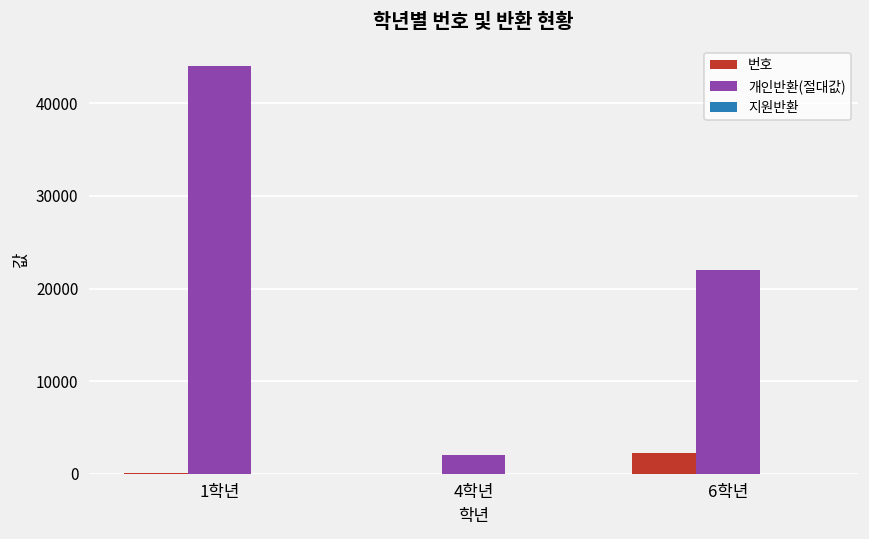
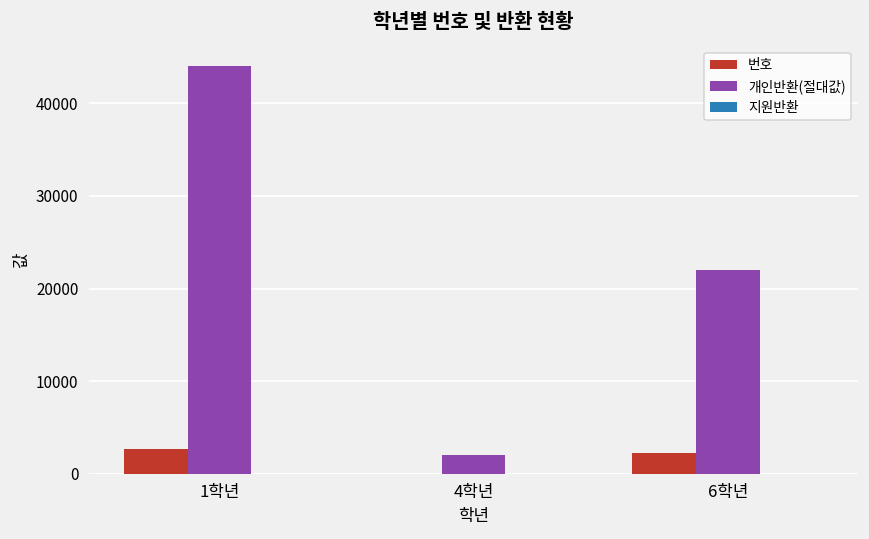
번호, 1학년: 0 -> 3000
